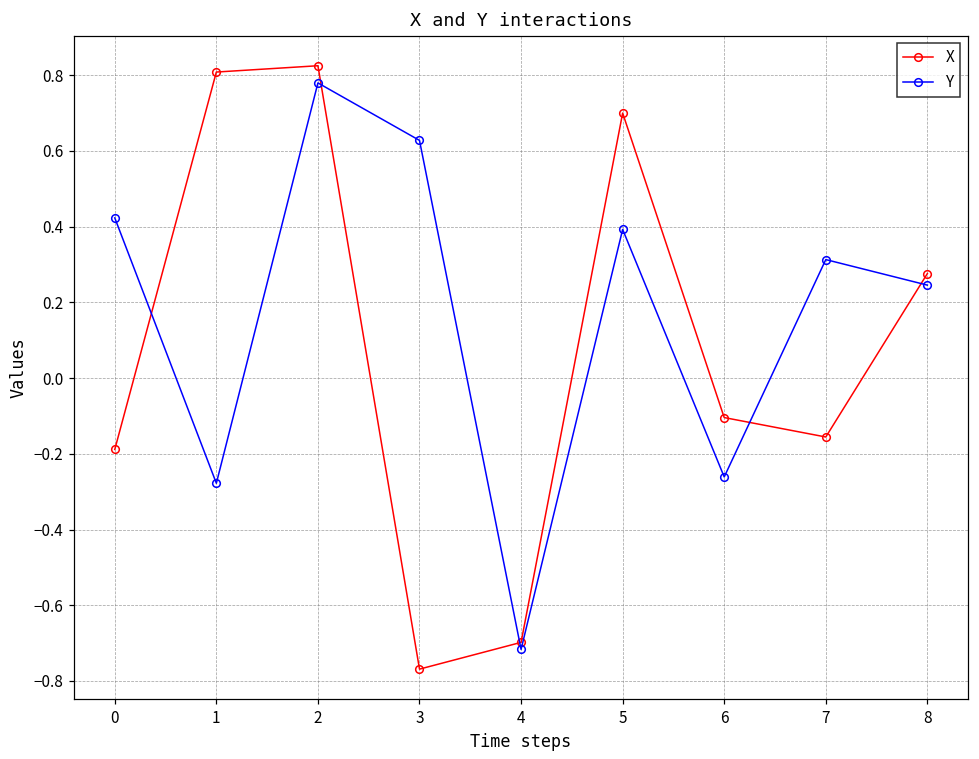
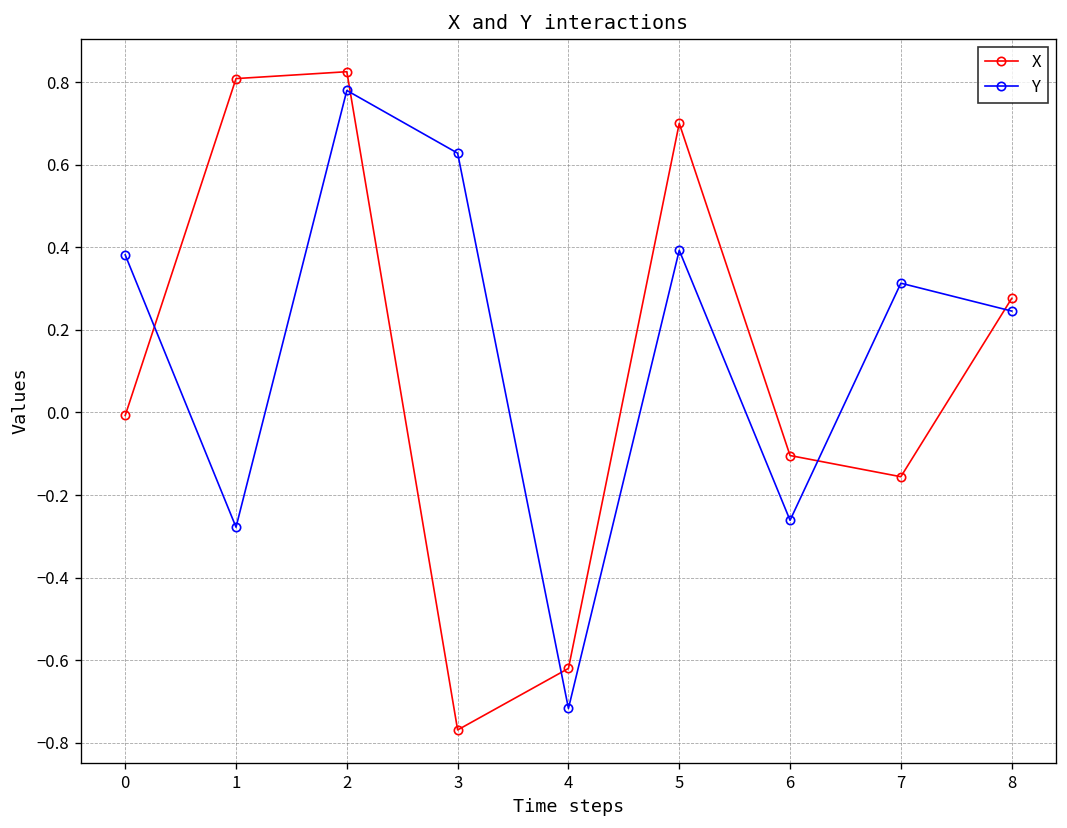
X, 0: -0.19 -> -0.01
Y, 0: 0.42 -> 0.38
X, 4: -0.70 -> -0.62
